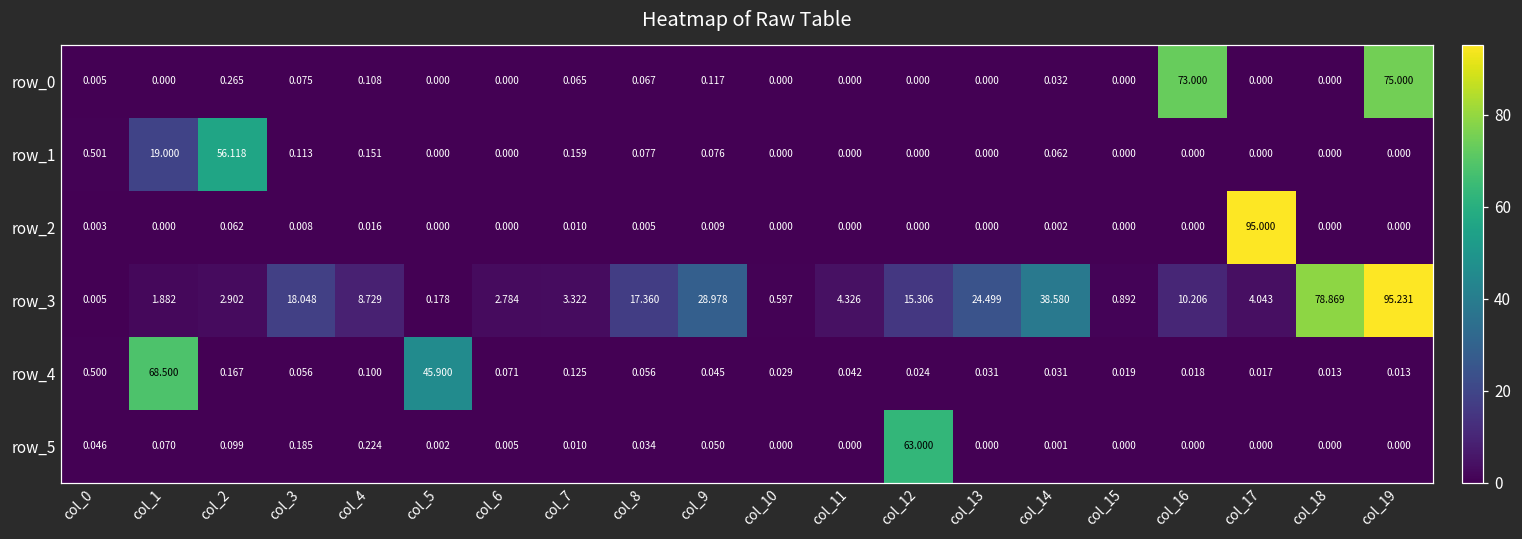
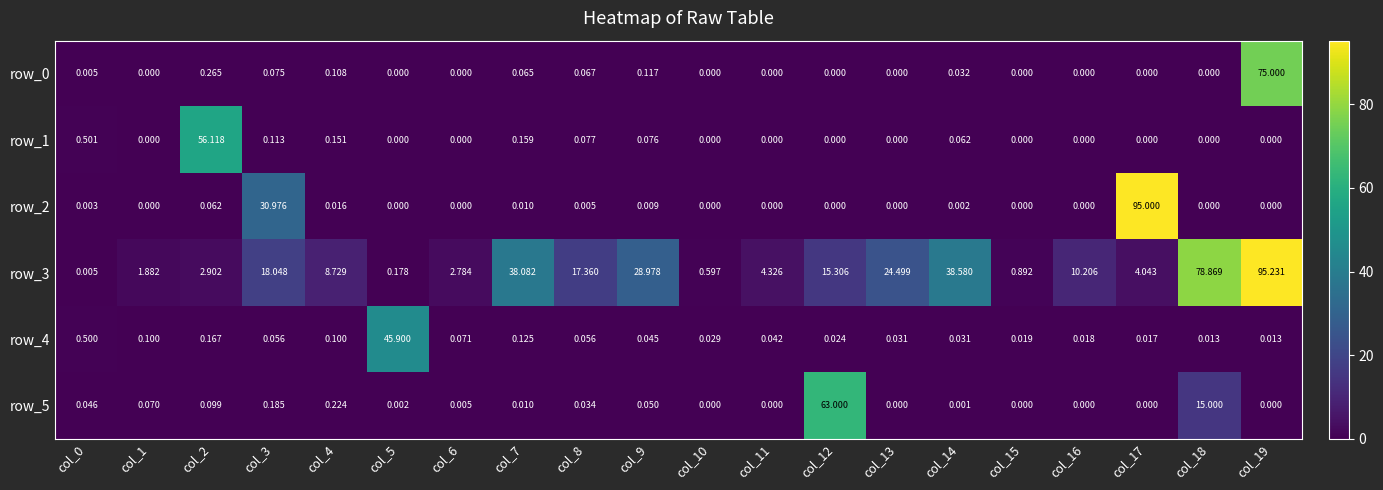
row_0, col_16: 73.000 -> 0.000
row_1, col_1: 19.000 -> 0.000
row_2, col_3: 0.008 -> 30.976
row_3, col_7: 3.322 -> 38.082
row_4, col_1: 68.500 -> 0.100
row_5, col_18: 0.000 -> 15.000
